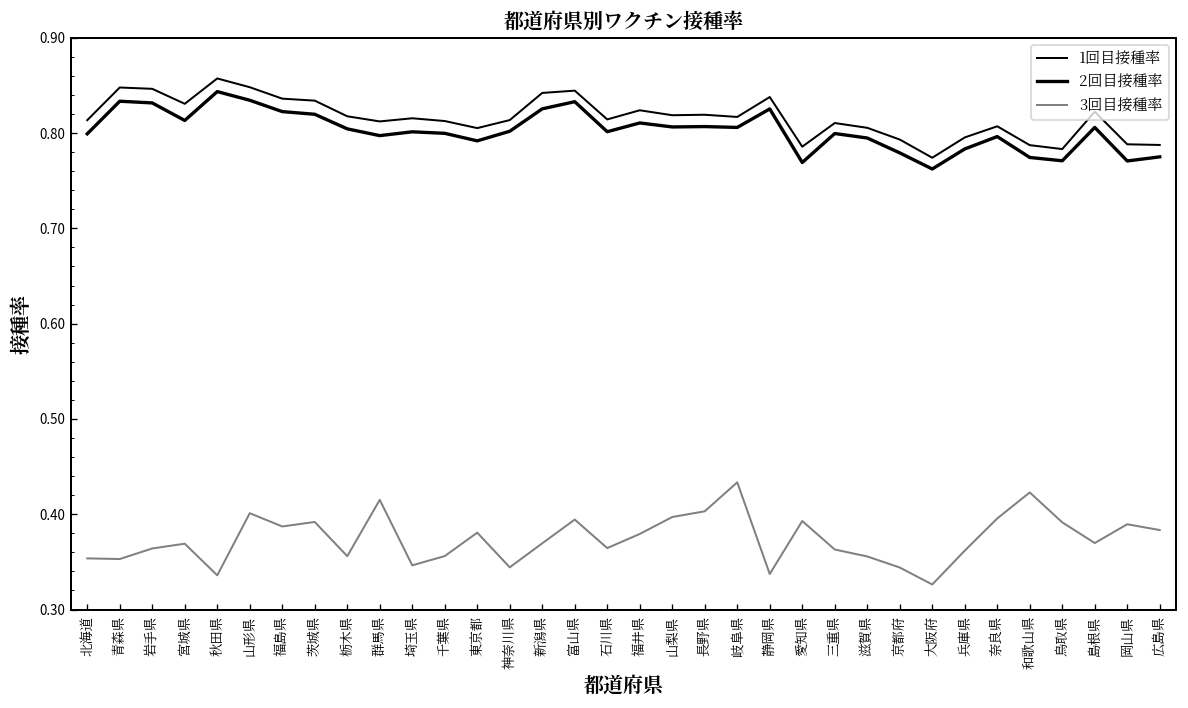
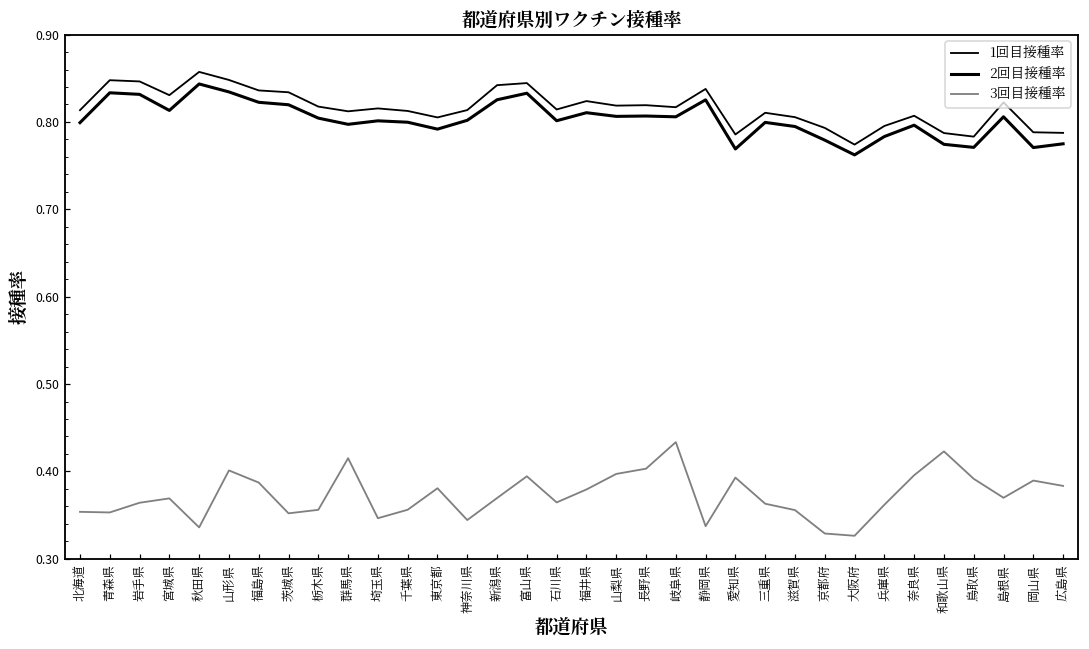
3回目接種率, 茨城県: 0.39 -> 0.35
3回目接種率, 京都府: 0.34 -> 0.33
